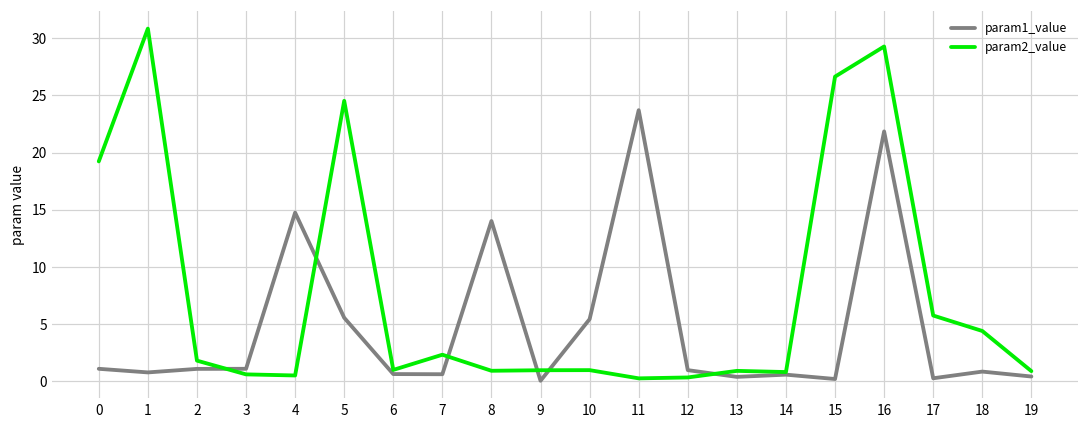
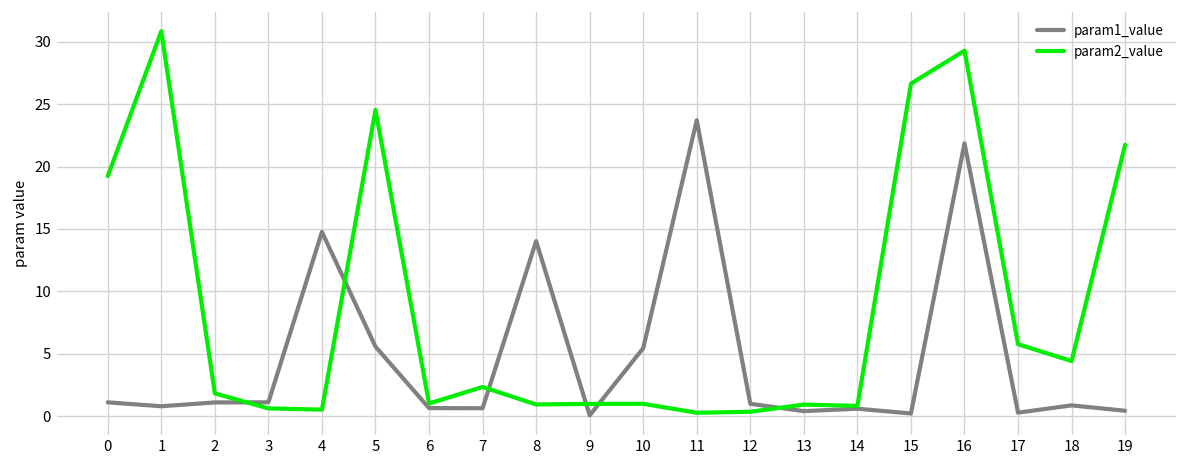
param2_value, 19: 0.9 -> 21.7
